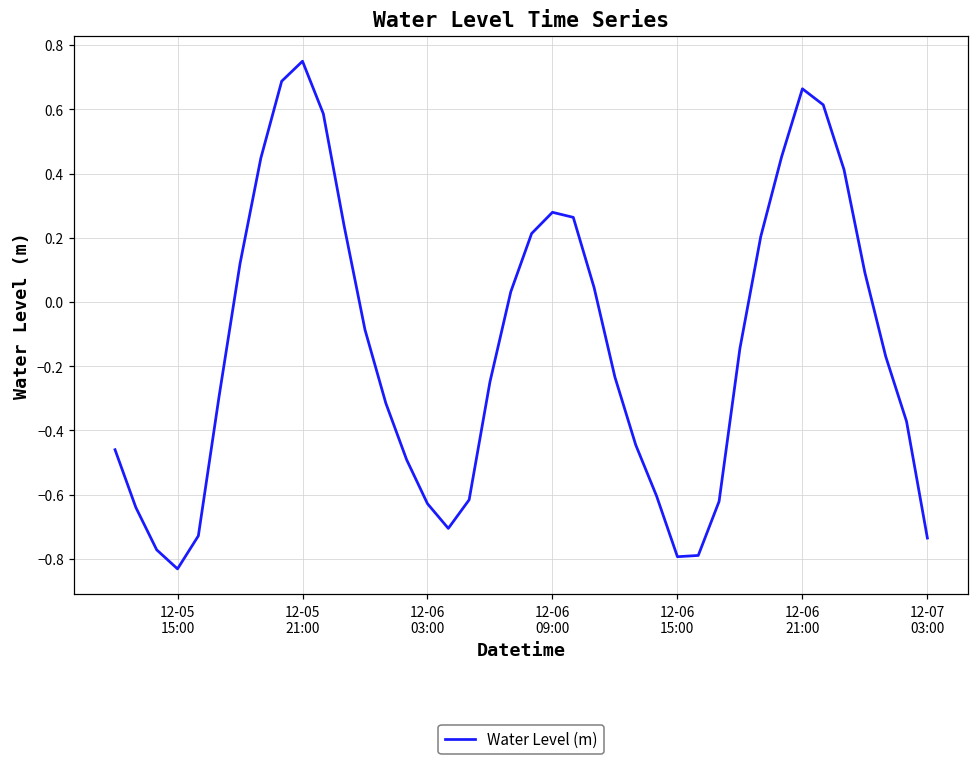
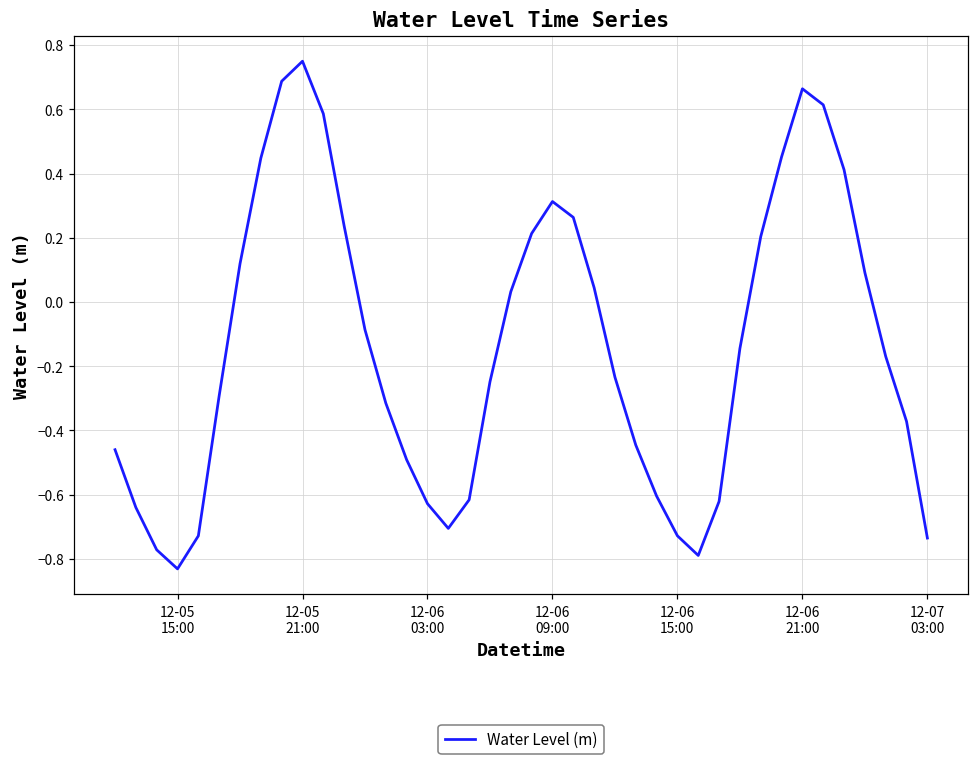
12-06 09:00: 0.28 -> 0.31
12-06 15:00: -0.79 -> -0.73
